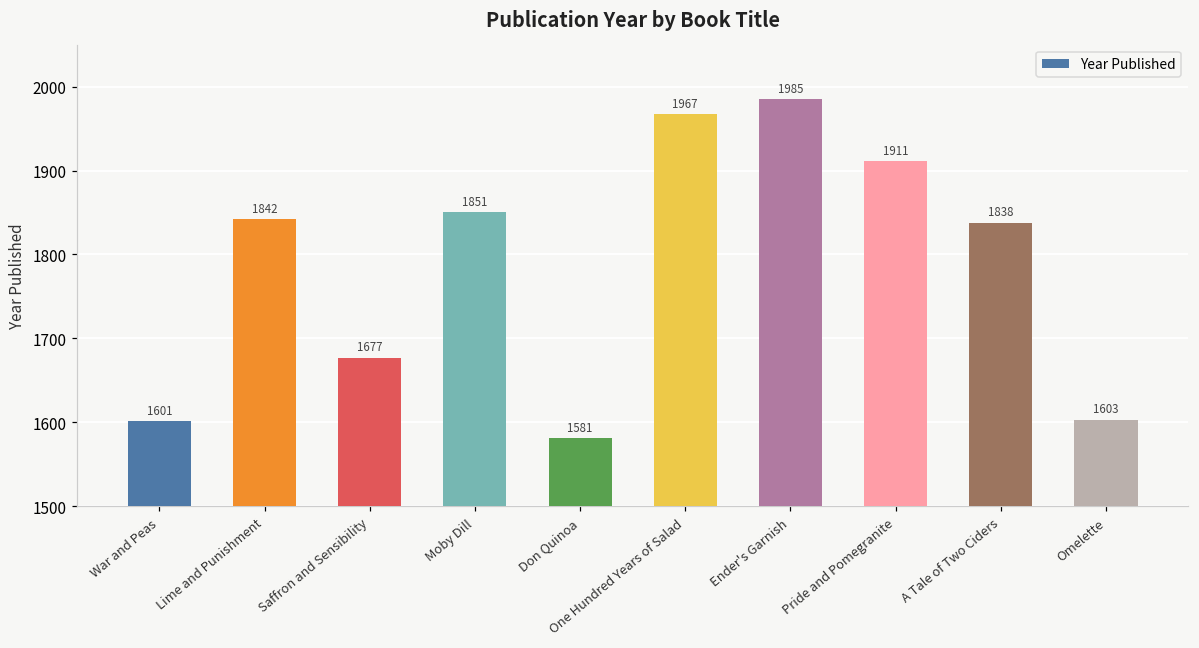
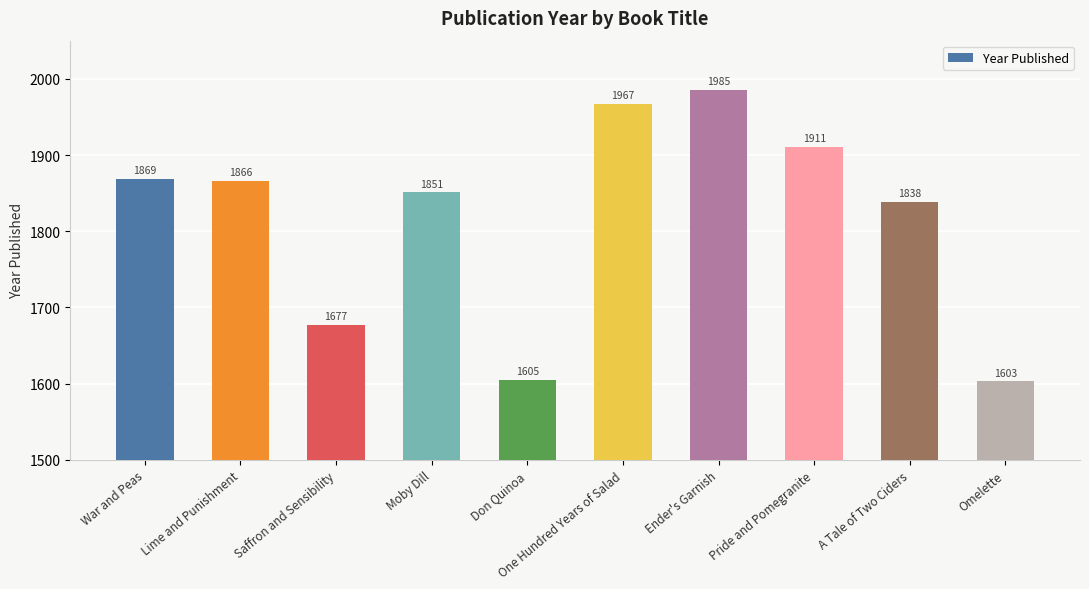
War and Peas: 1601 -> 1869
Lime and Punishment: 1842 -> 1866
Don Quinoa: 1581 -> 1605
